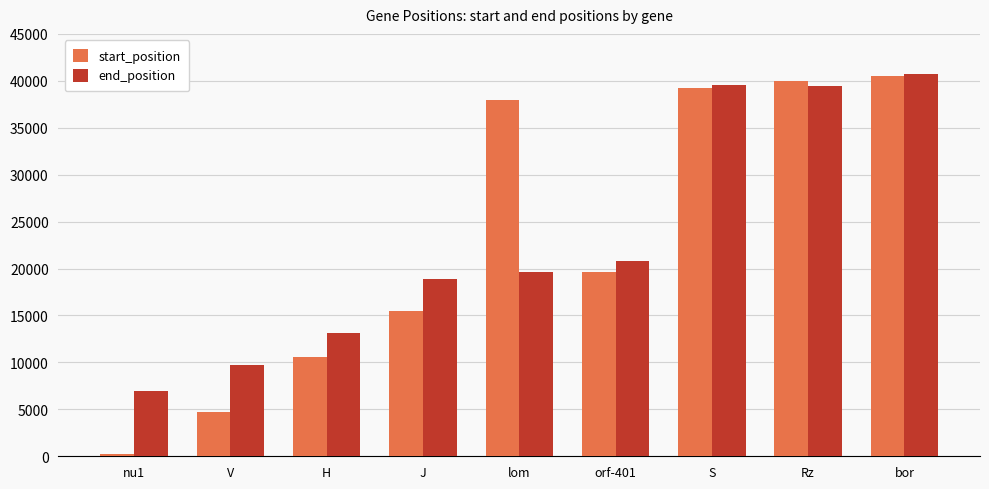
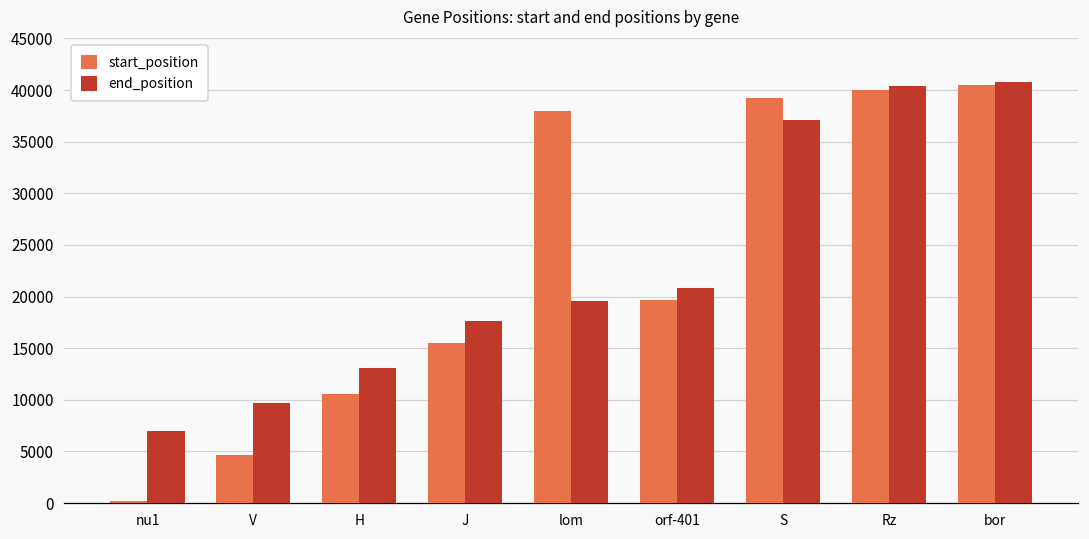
end_position, J: 19000 -> 18000
end_position, S: 40000 -> 37000
end_position, Rz: 39000 -> 40000
